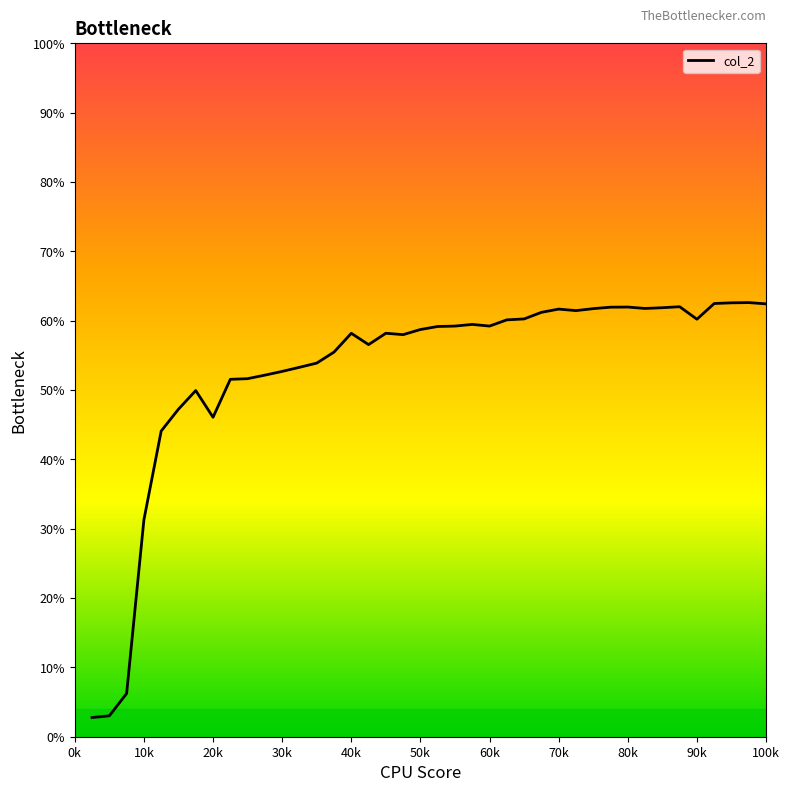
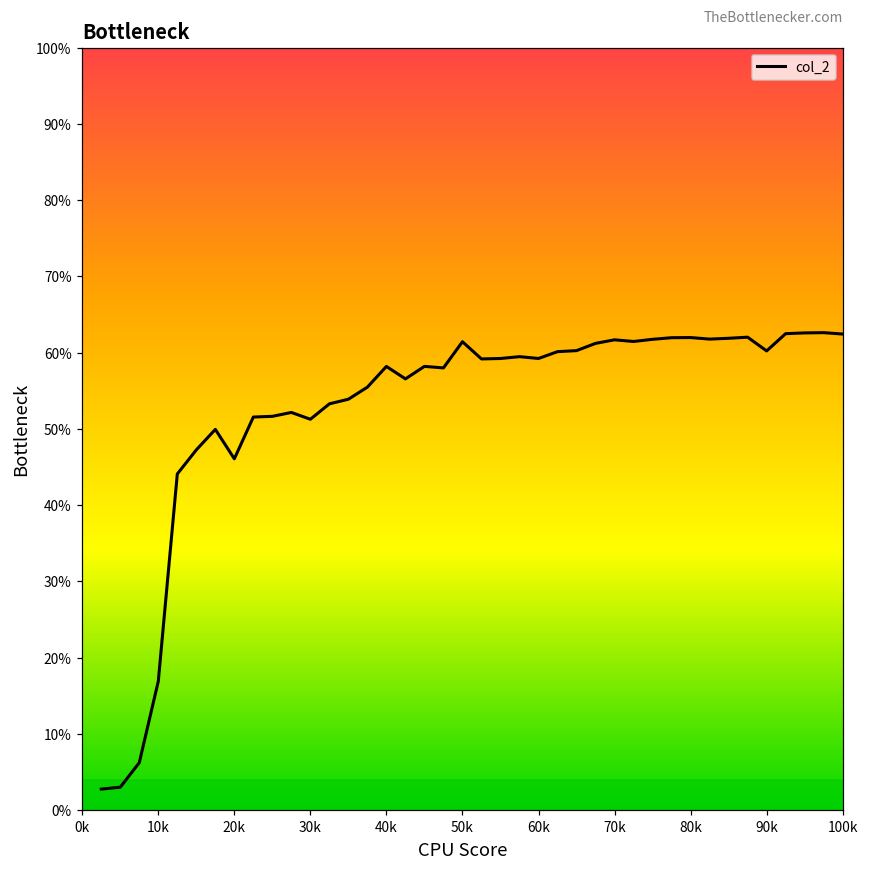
col_2, 10k: 31% -> 17%
col_2, 30k: 53% -> 51%
col_2, 50k: 59% -> 61%
